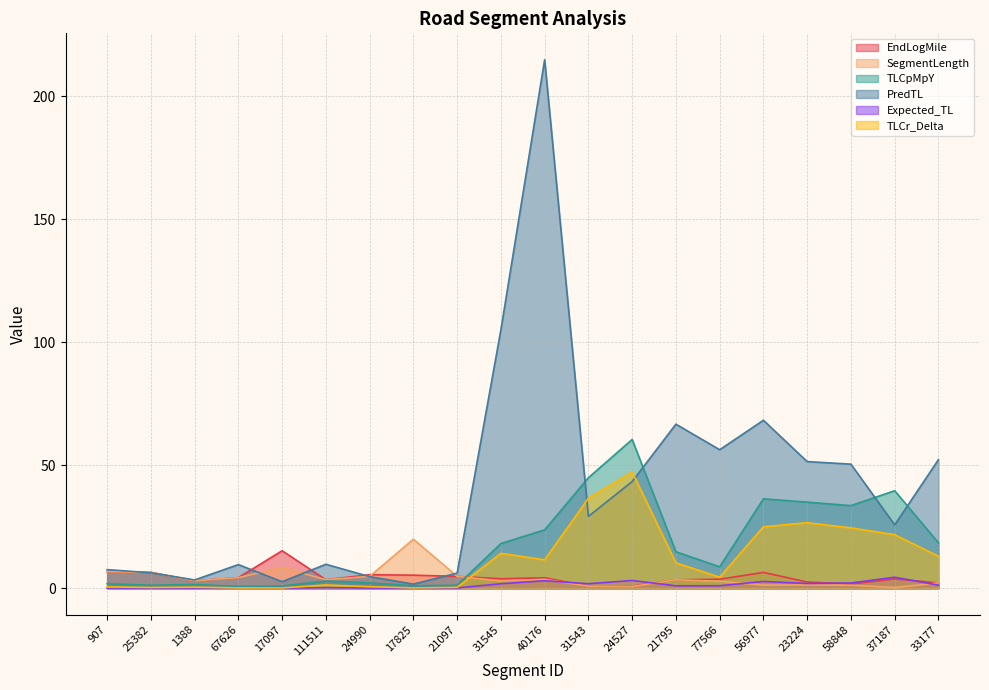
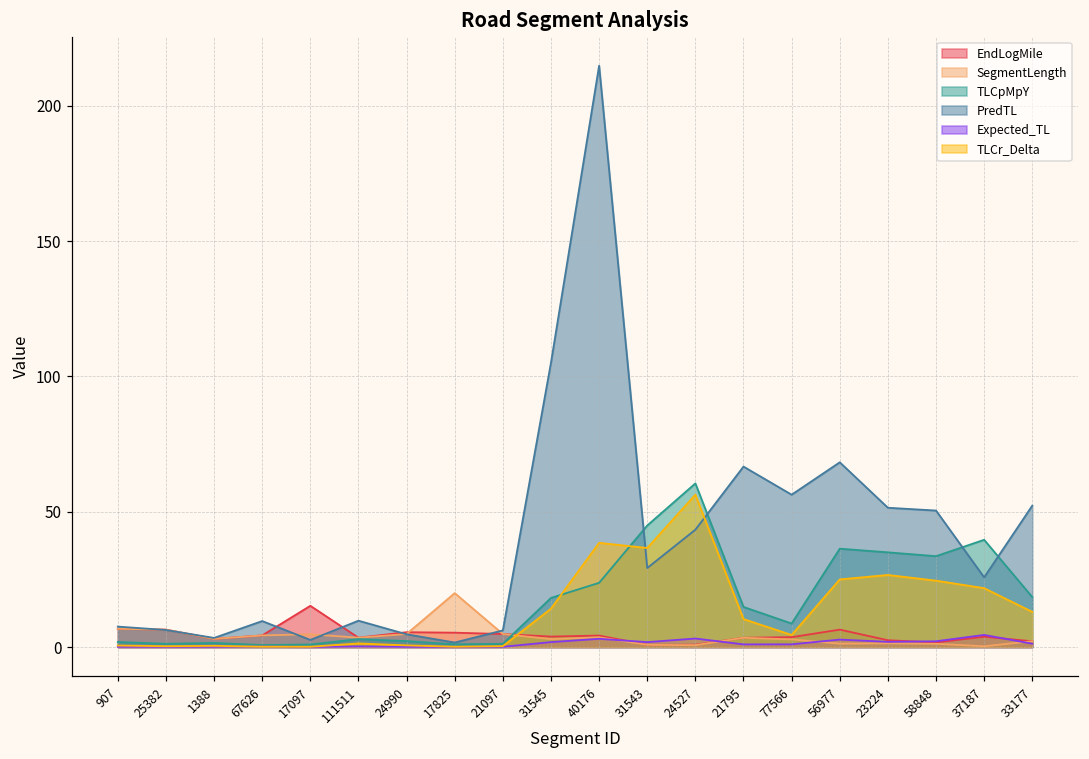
SegmentLength, 17097: 8 -> 5
TLCr_Delta, 40176: 12 -> 39
TLCr_Delta, 24527: 47 -> 56
